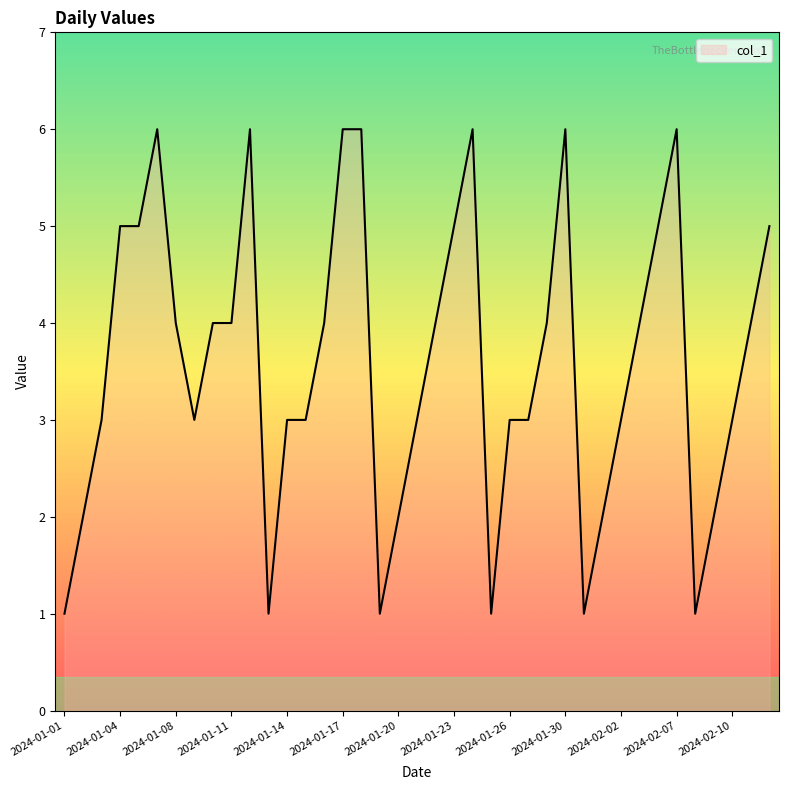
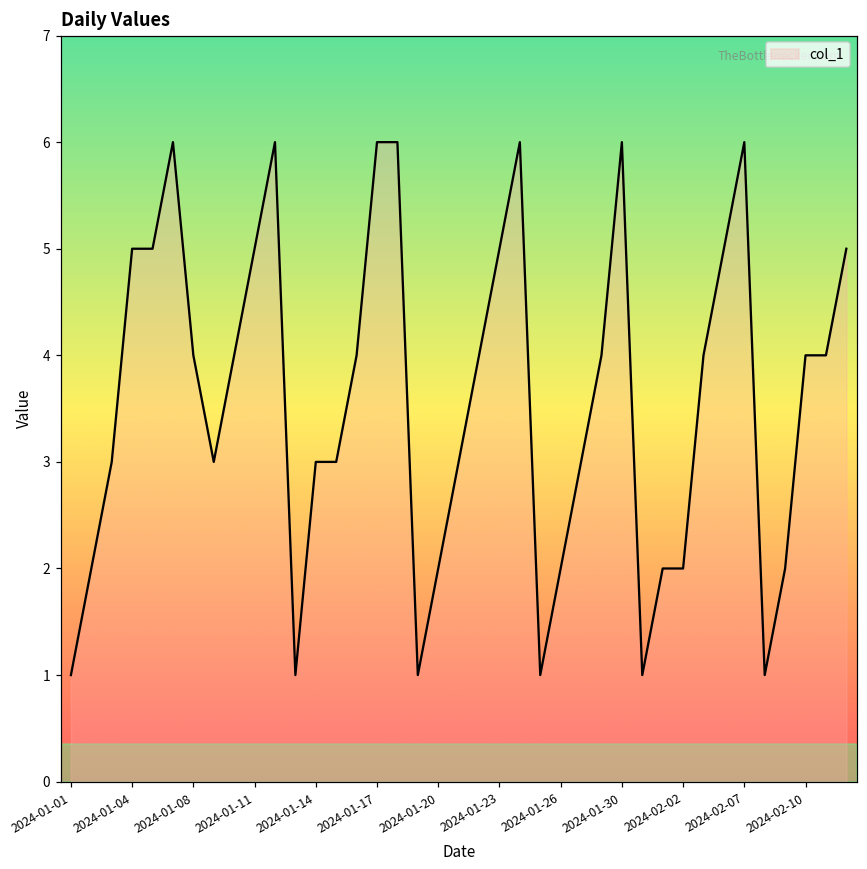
2024-01-11: 4 -> 5
2024-01-26: 3 -> 2
2024-02-02: 3 -> 2
2024-02-10: 3 -> 4
